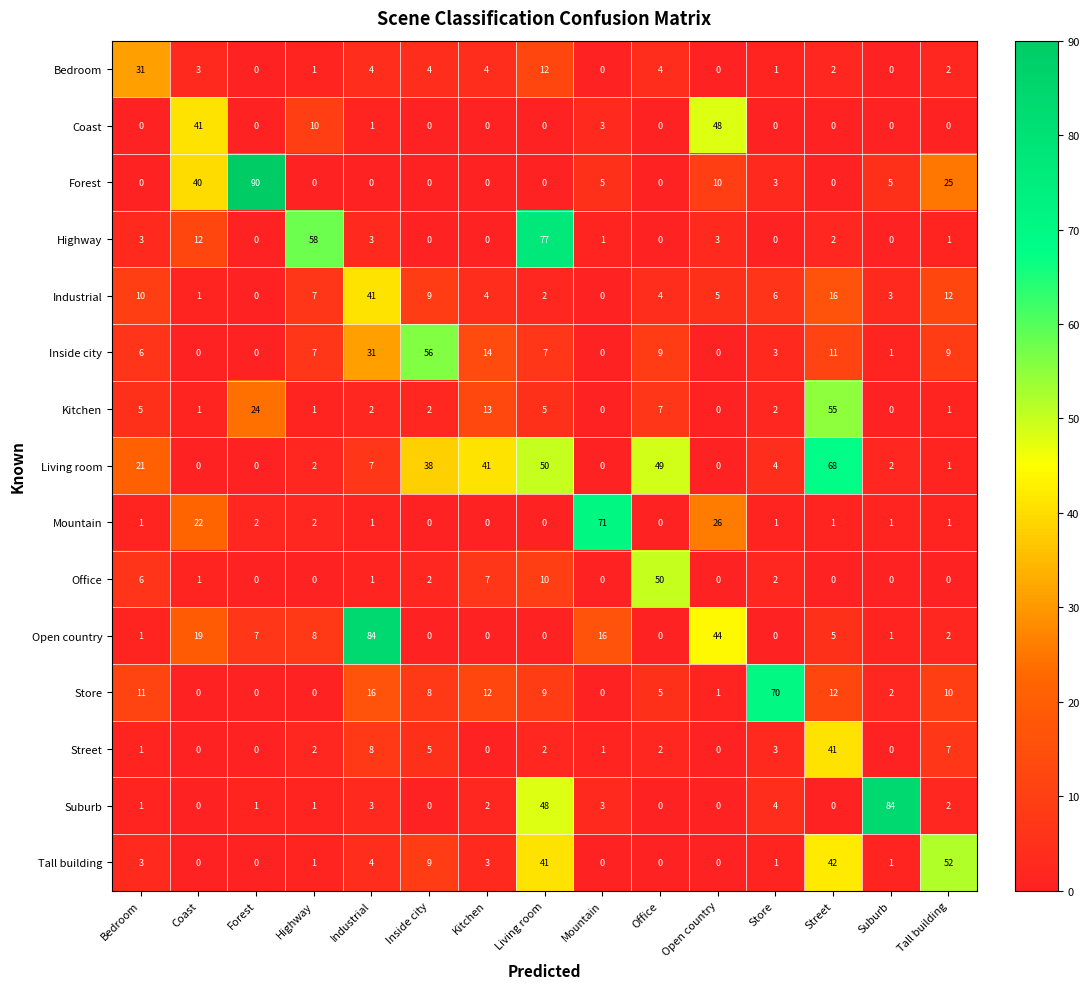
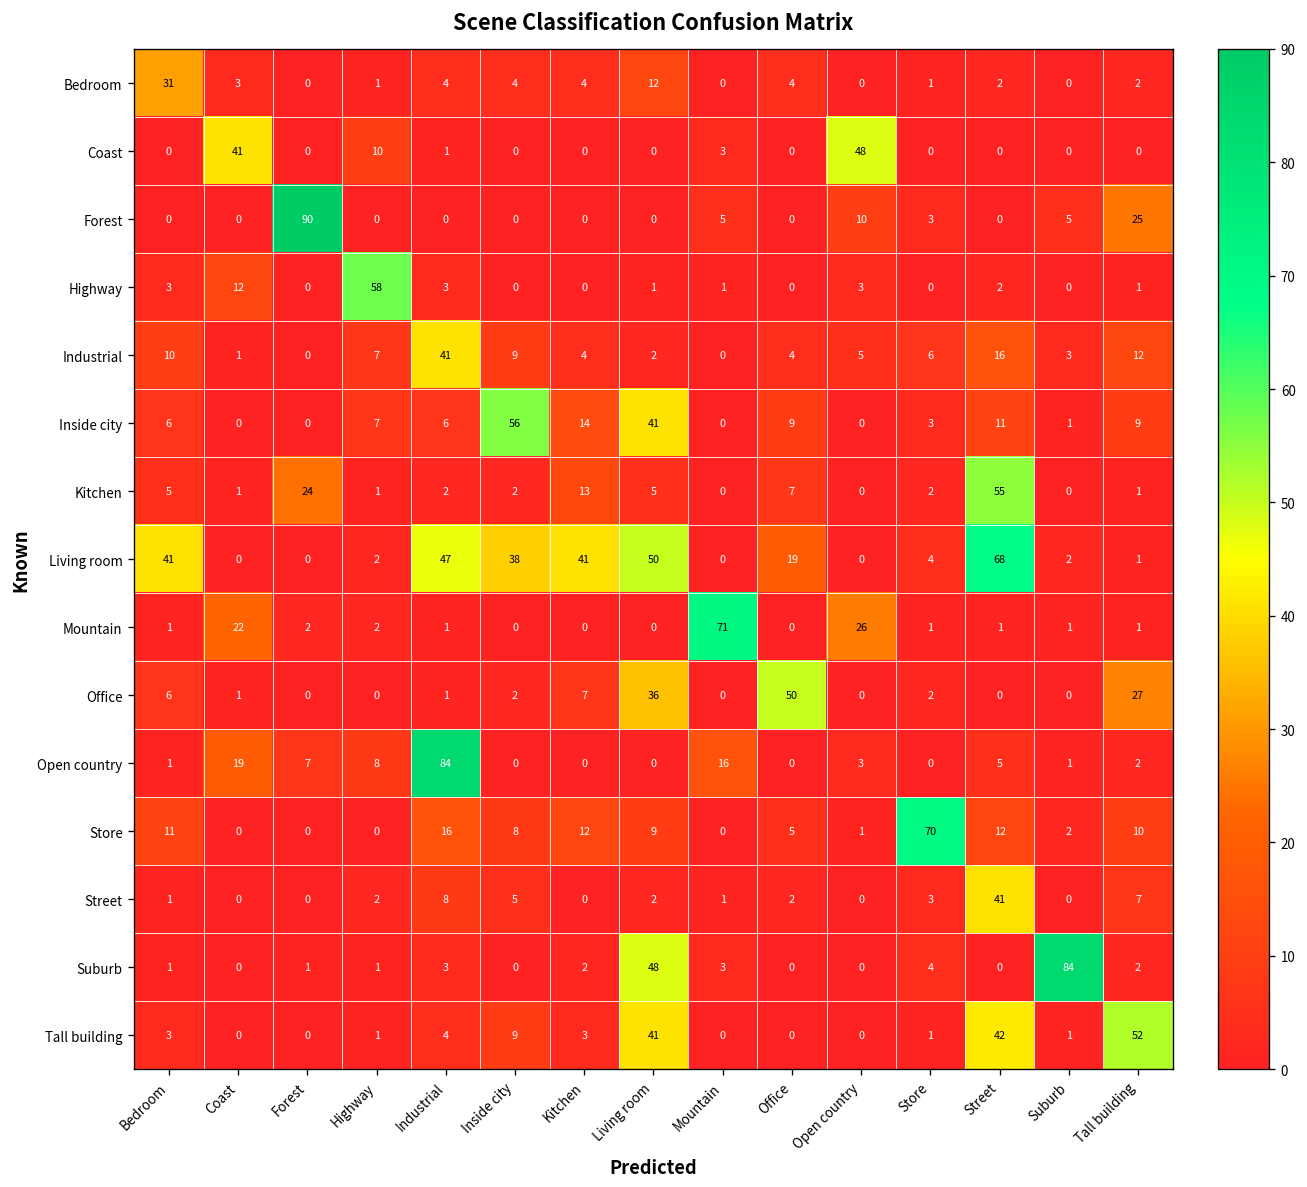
Forest, Coast: 40 -> 0
Highway, Living room: 77 -> 1
Inside city, Industrial: 31 -> 6
Inside city, Living room: 7 -> 41
Living room, Bedroom: 21 -> 41
Living room, Industrial: 7 -> 47
Living room, Office: 49 -> 19
Office, Living room: 10 -> 36
Office, Tall building: 0 -> 27
Open country, Open country: 44 -> 3
